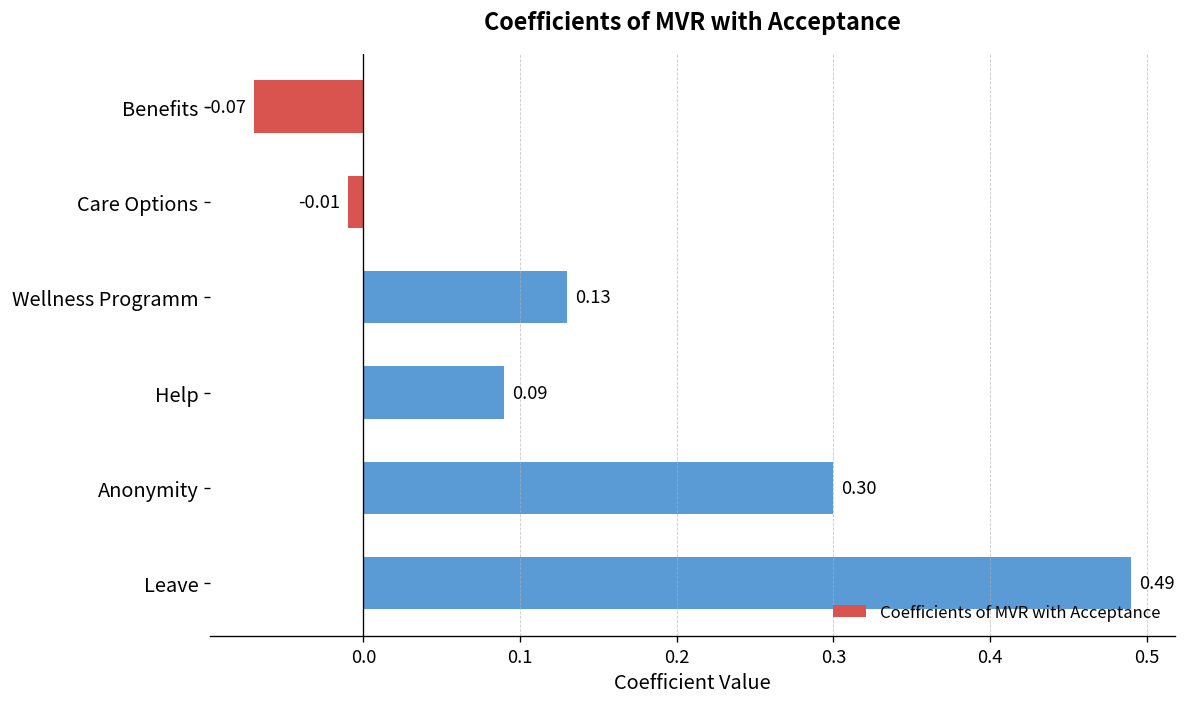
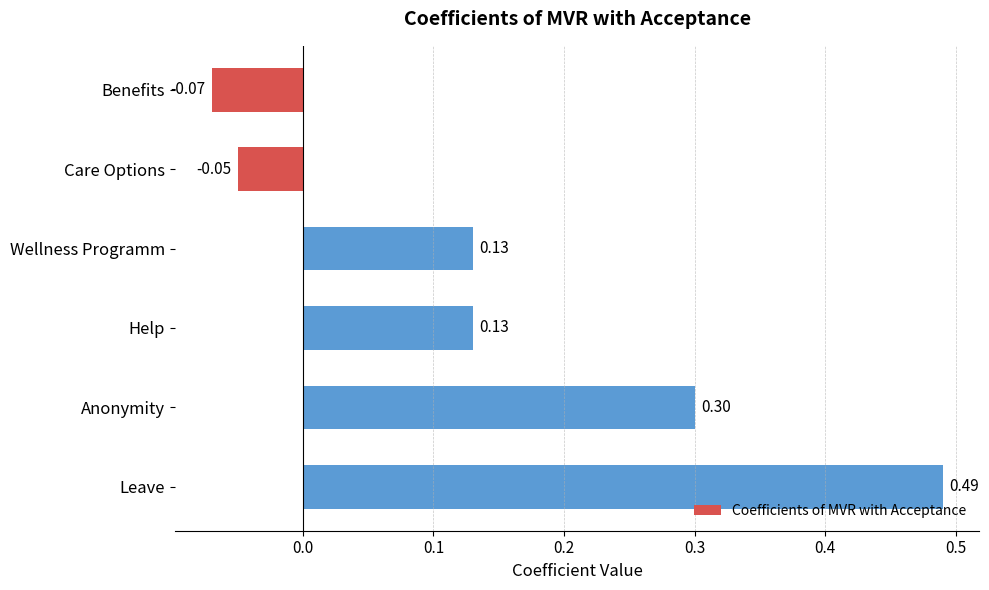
Care Options: -0.01 -> -0.05
Help: 0.09 -> 0.13
